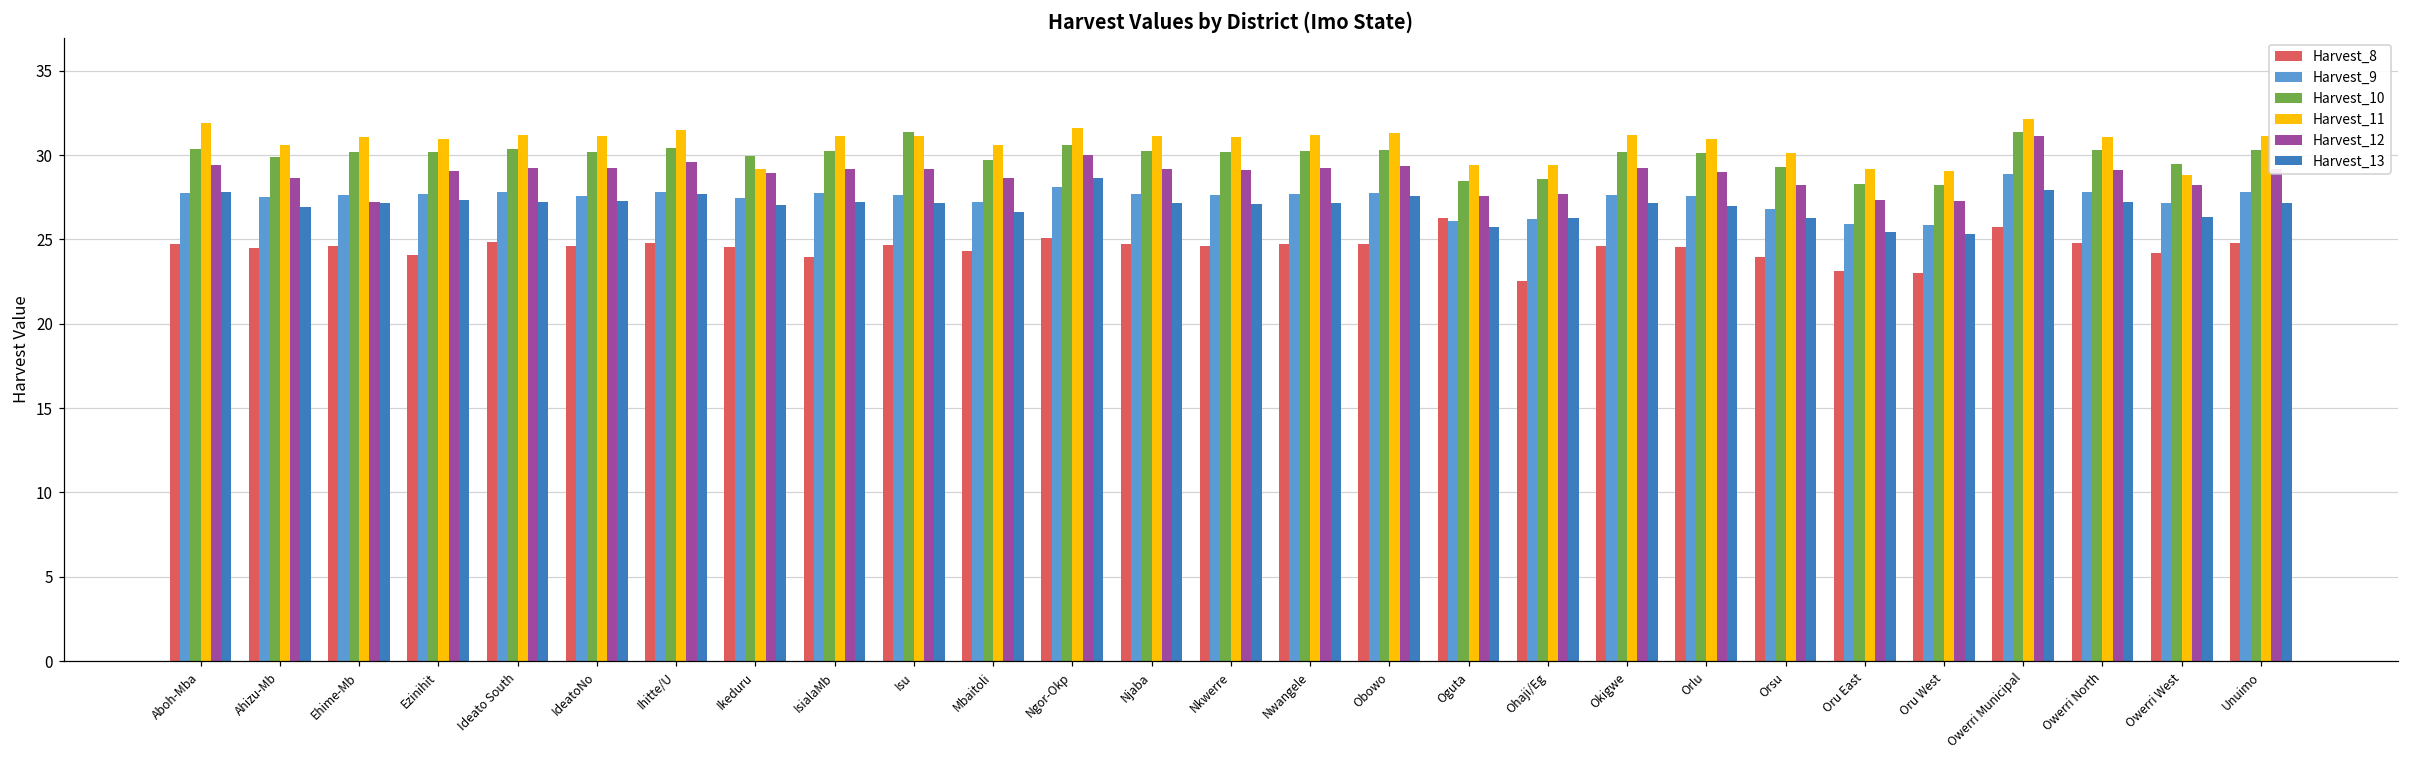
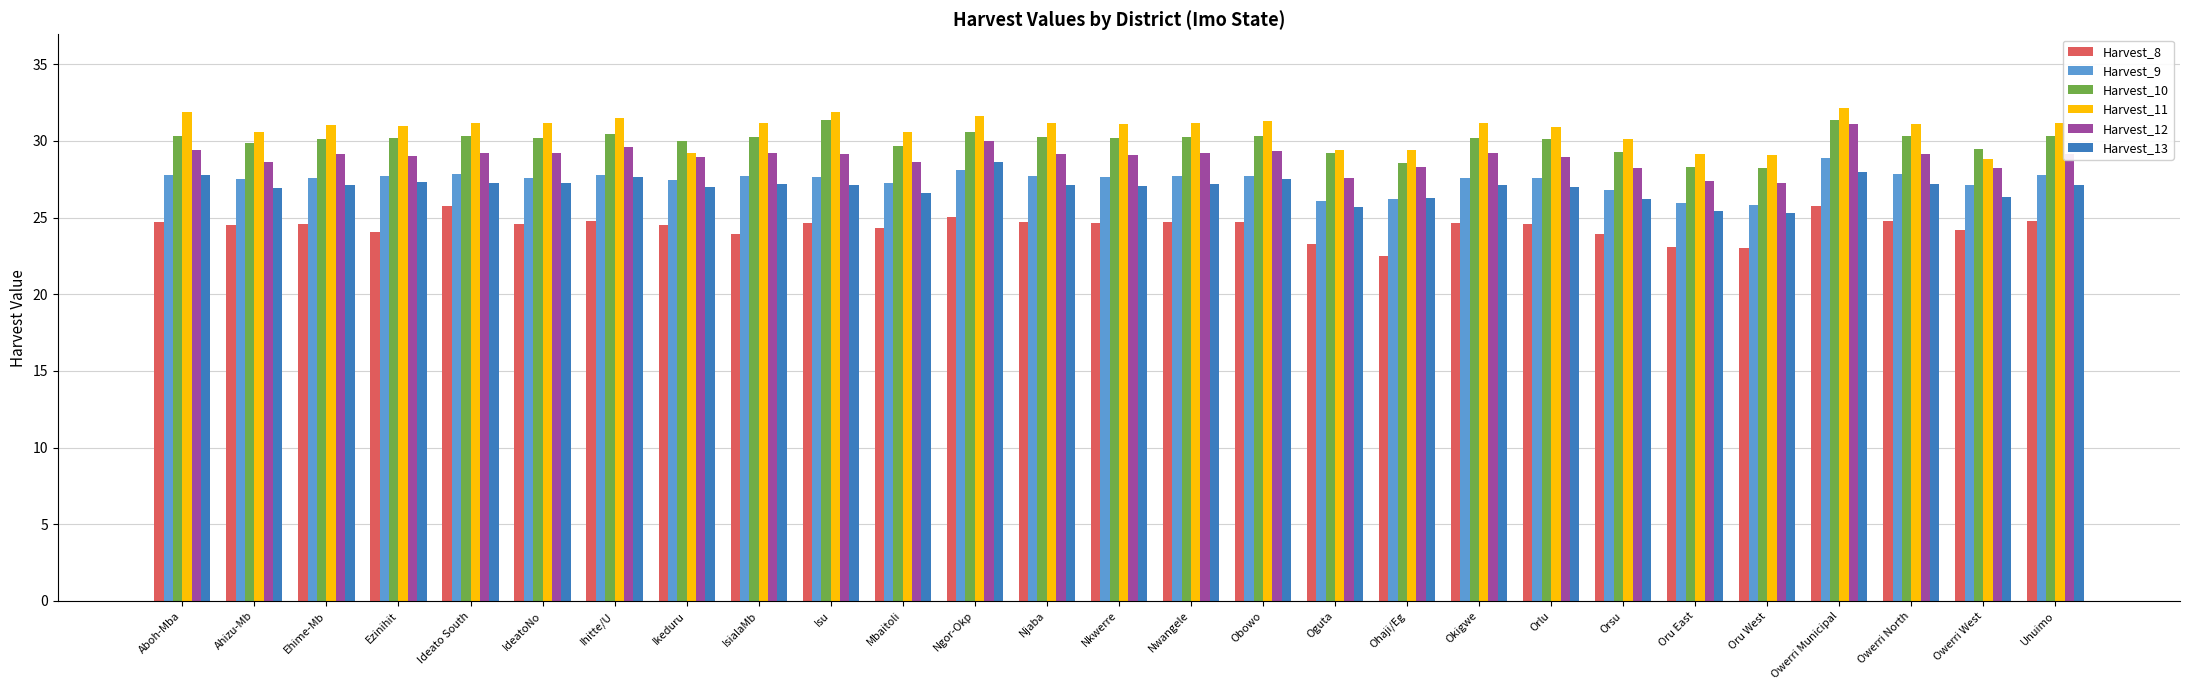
Harvest_12, Ehime-Mb: 27.2 -> 29.1
Harvest_8, Ideato South: 24.8 -> 25.8
Harvest_11, Isu: 31.1 -> 31.9
Harvest_8, Oguta: 26.3 -> 23.3
Harvest_10, Oguta: 28.5 -> 29.2
Harvest_12, Ohaji/Eg: 27.7 -> 28.3
